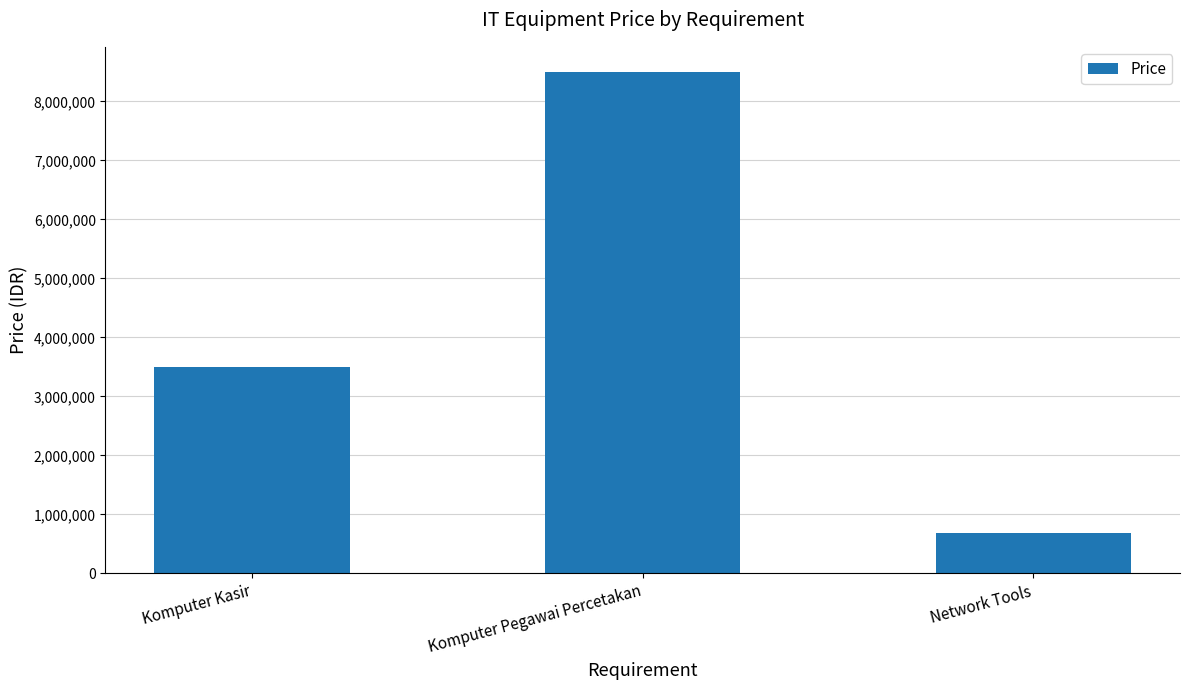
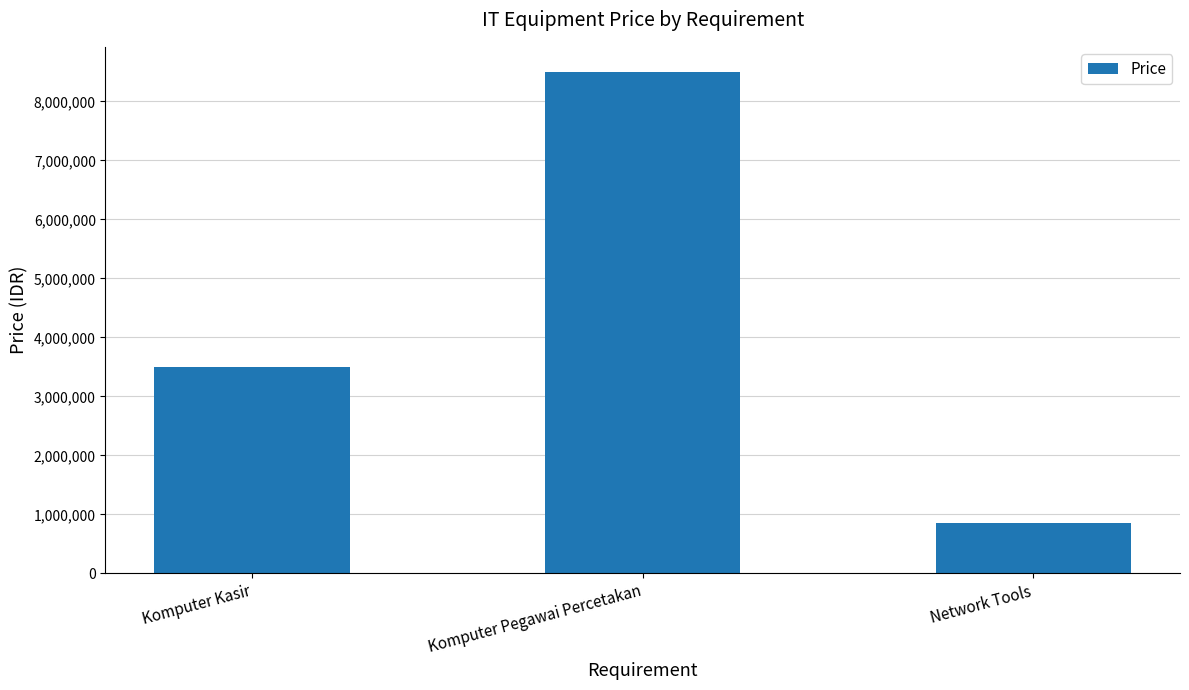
Network Tools: 700,000 -> 900,000
